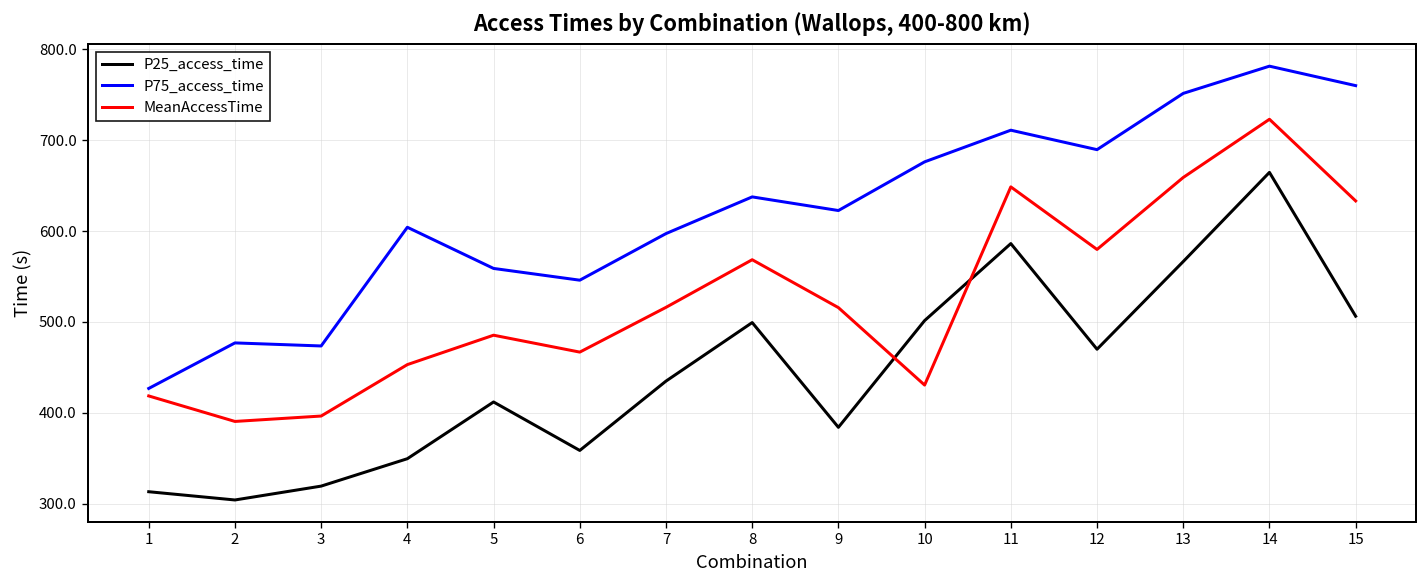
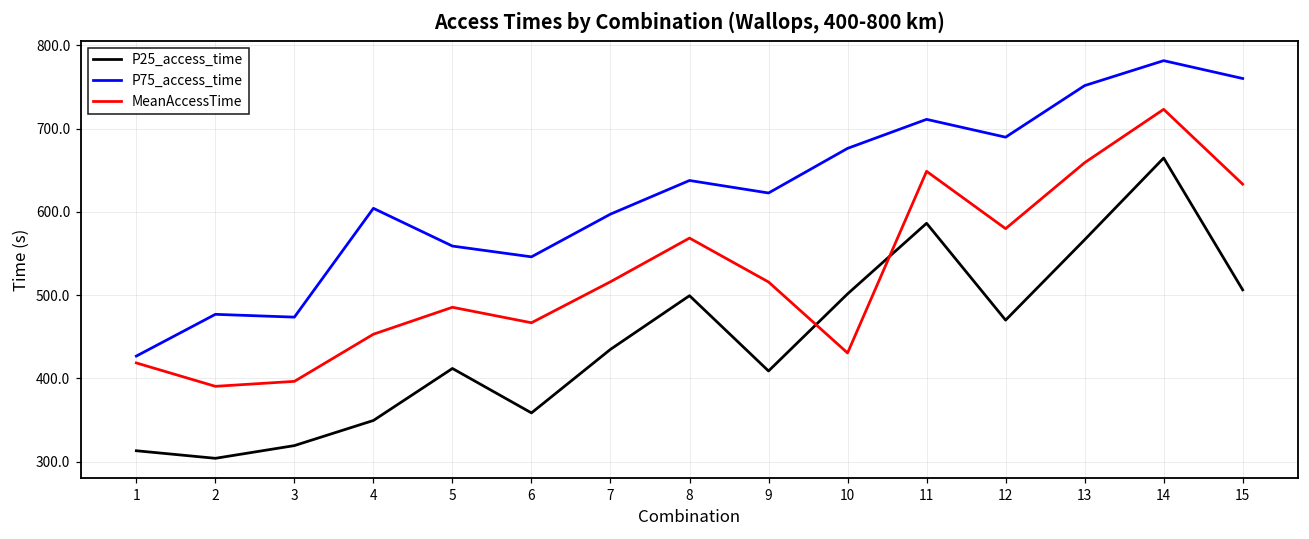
P25_access_time, 9: 380 -> 410
